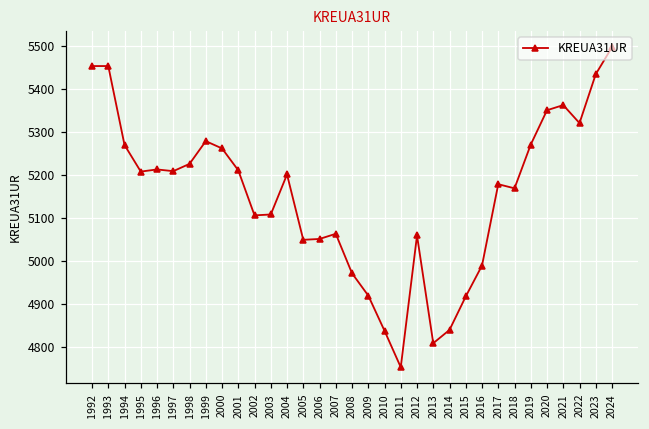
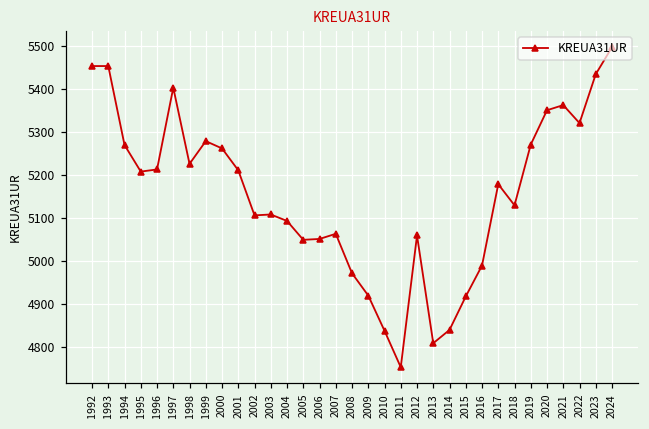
1997: 5210 -> 5400
2004: 5200 -> 5090
2018: 5170 -> 5130
